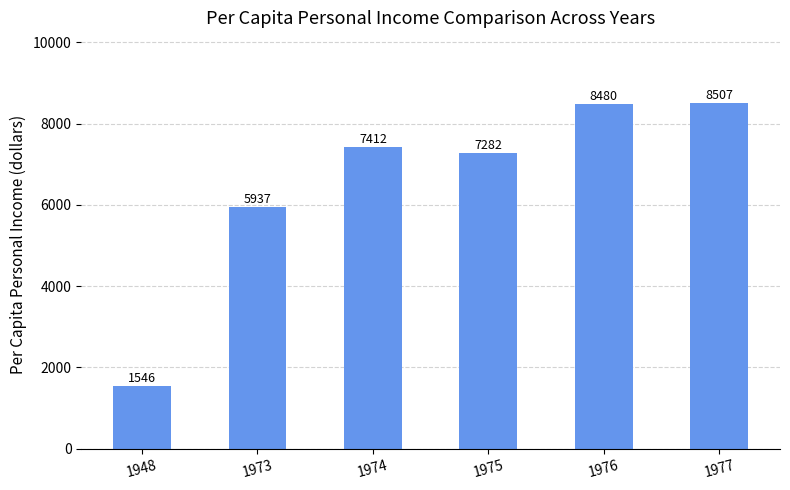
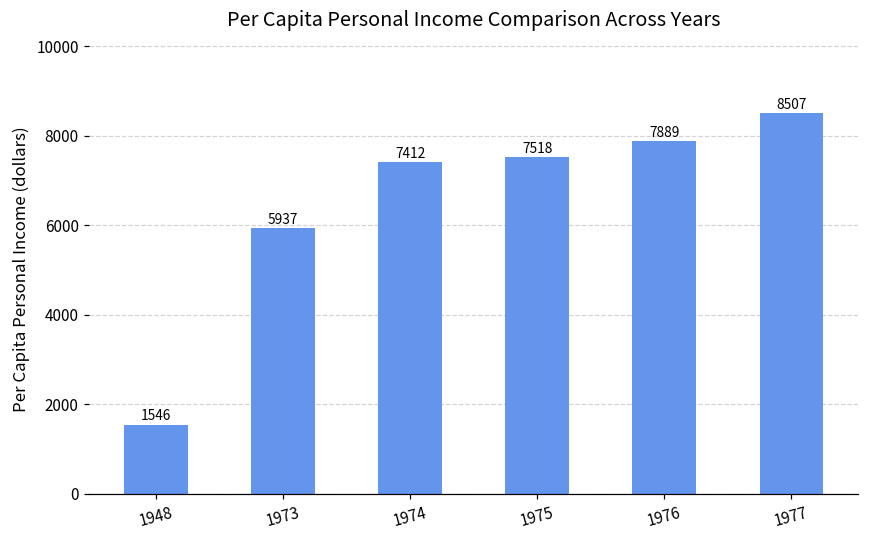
1975: 7282 -> 7518
1976: 8480 -> 7889
